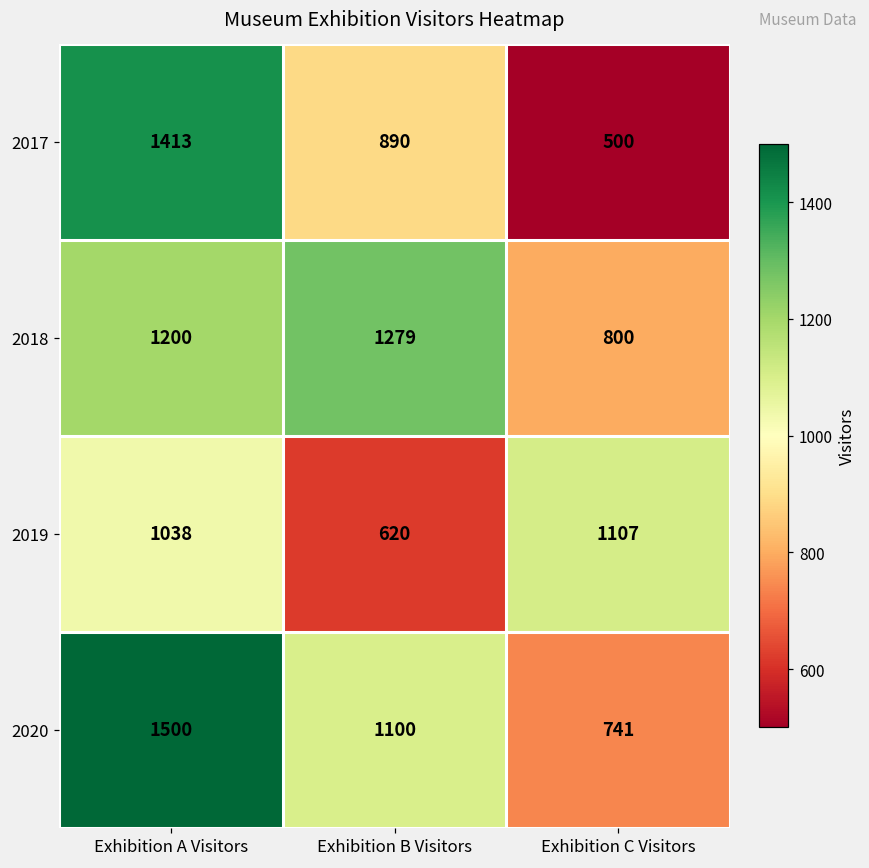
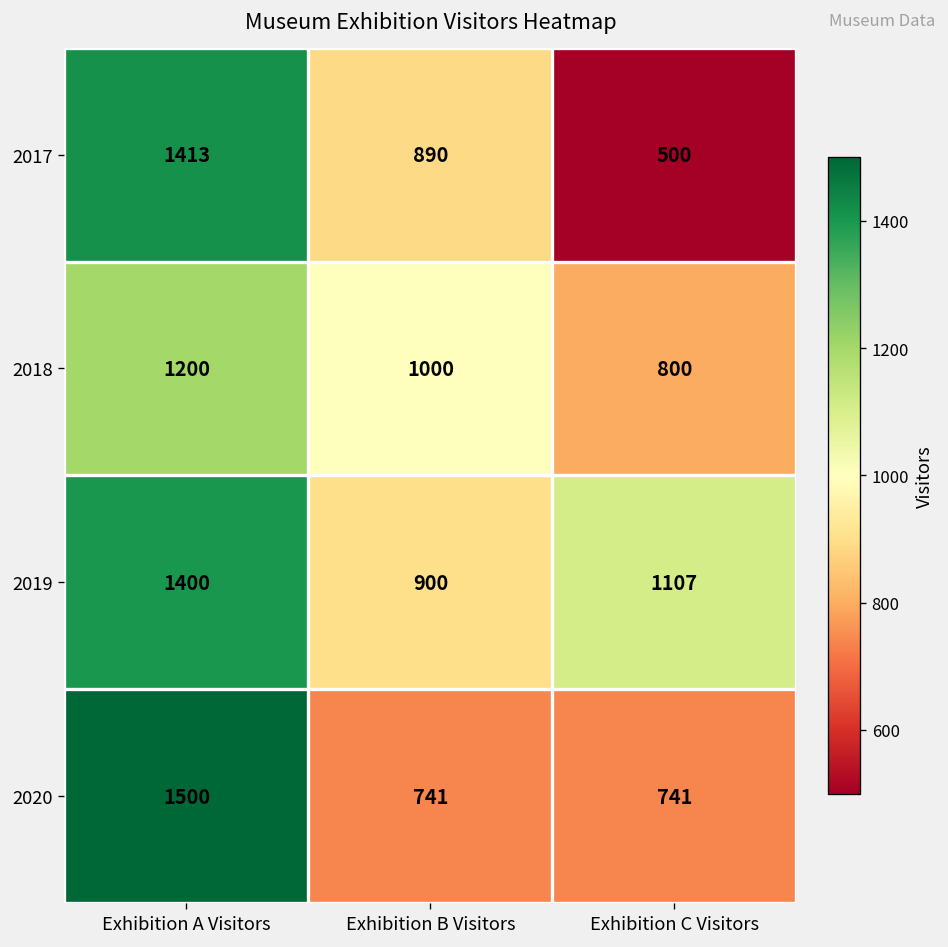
2018, Exhibition B Visitors: 1279 -> 1000
2019, Exhibition A Visitors: 1038 -> 1400
2019, Exhibition B Visitors: 620 -> 900
2020, Exhibition B Visitors: 1100 -> 741
